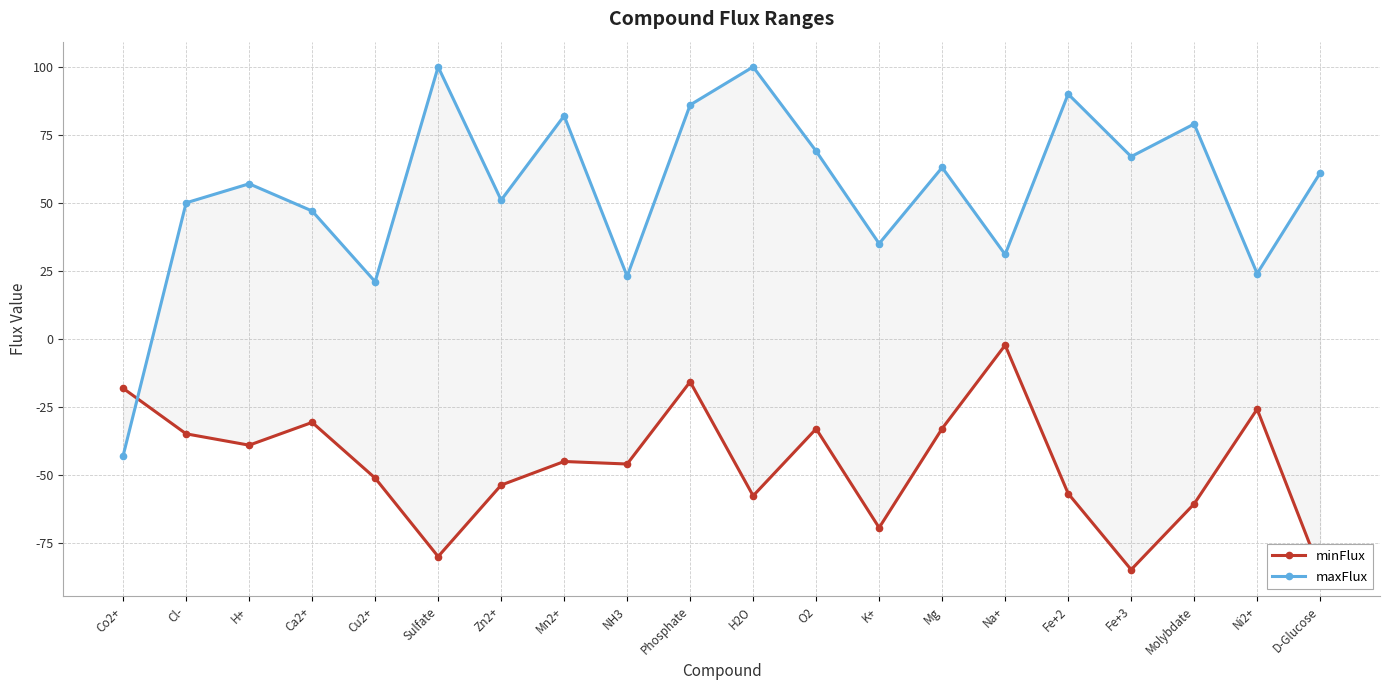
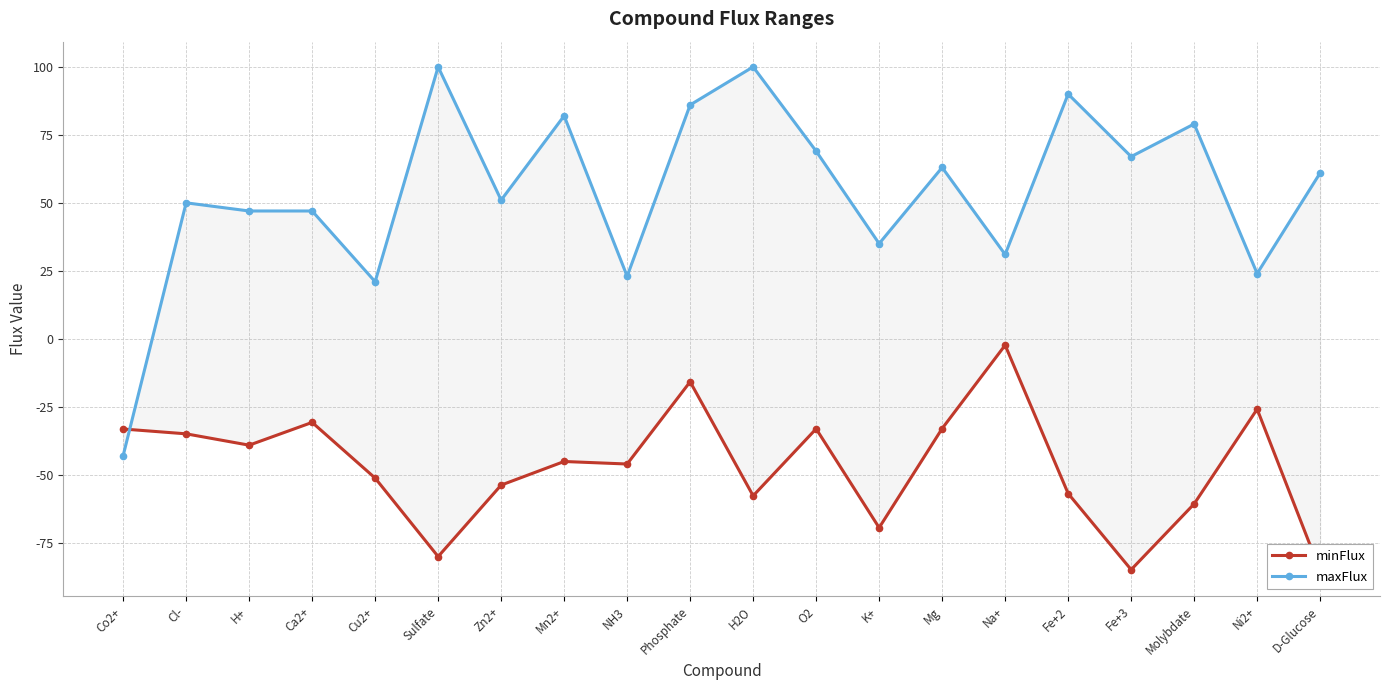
minFlux, Co2+: -18 -> -33
maxFlux, H+: 57 -> 47
